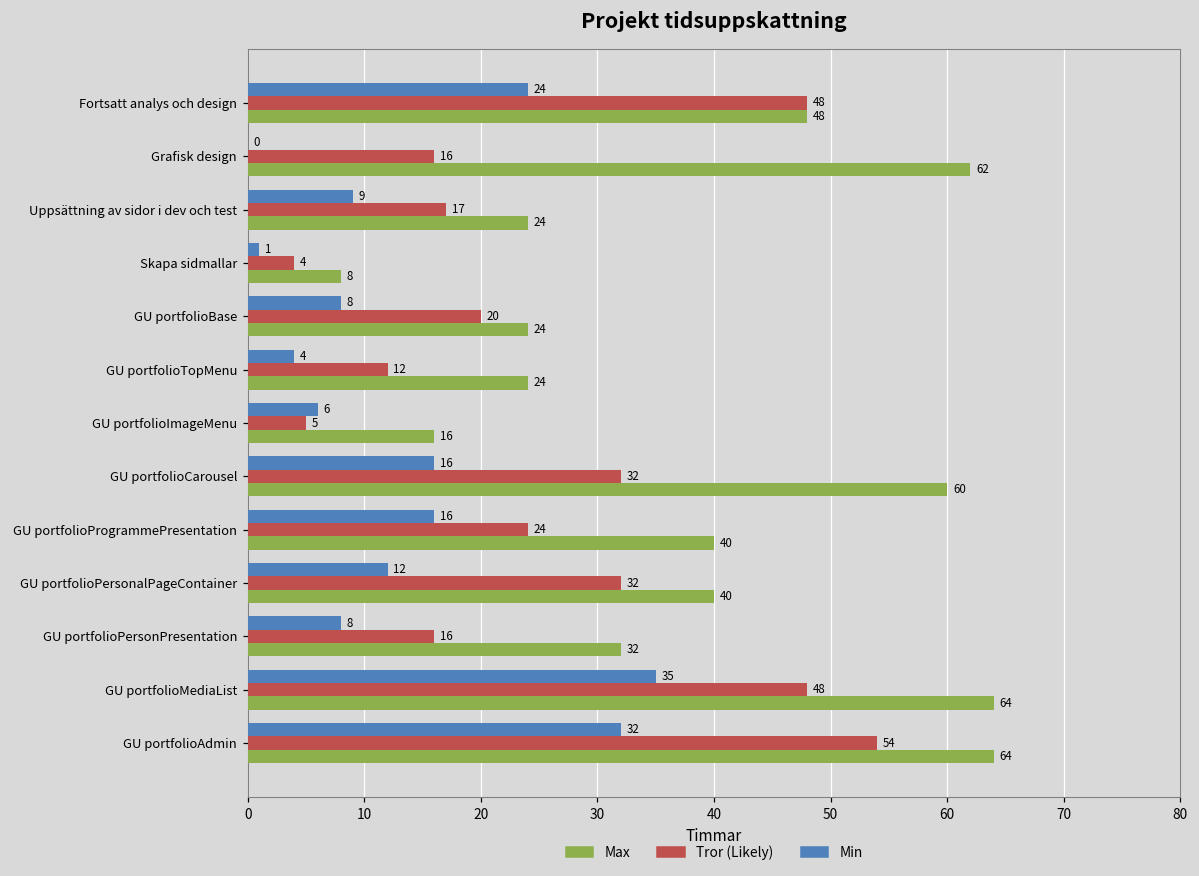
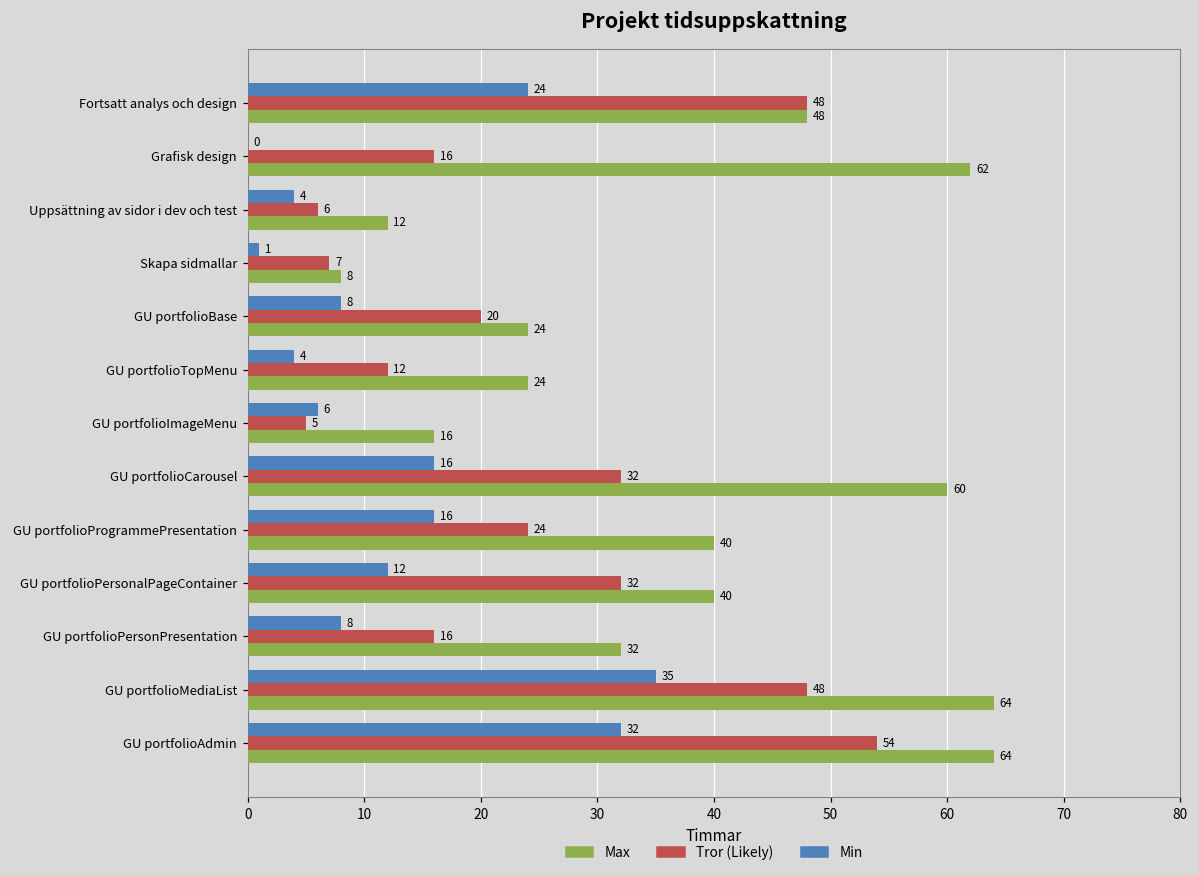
Min, Uppsättning av sidor i dev och test: 9 -> 4
Tror (Likely), Uppsättning av sidor i dev och test: 17 -> 6
Max, Uppsättning av sidor i dev och test: 24 -> 12
Tror (Likely), Skapa sidmallar: 4 -> 7
